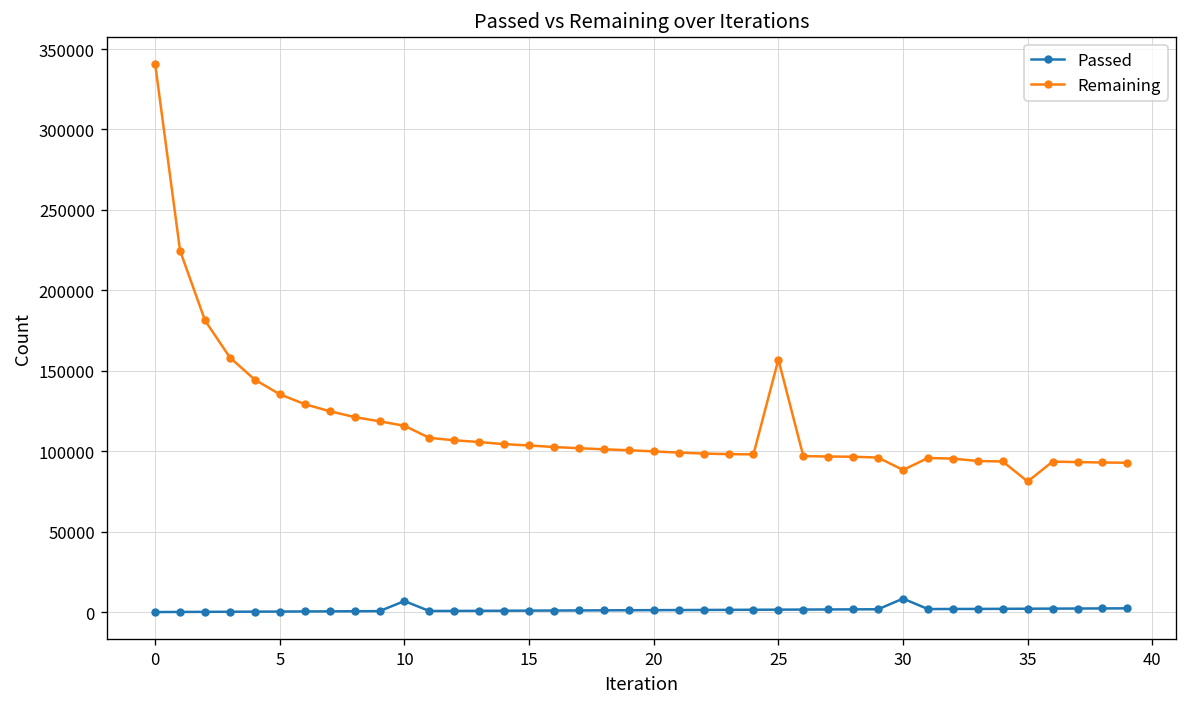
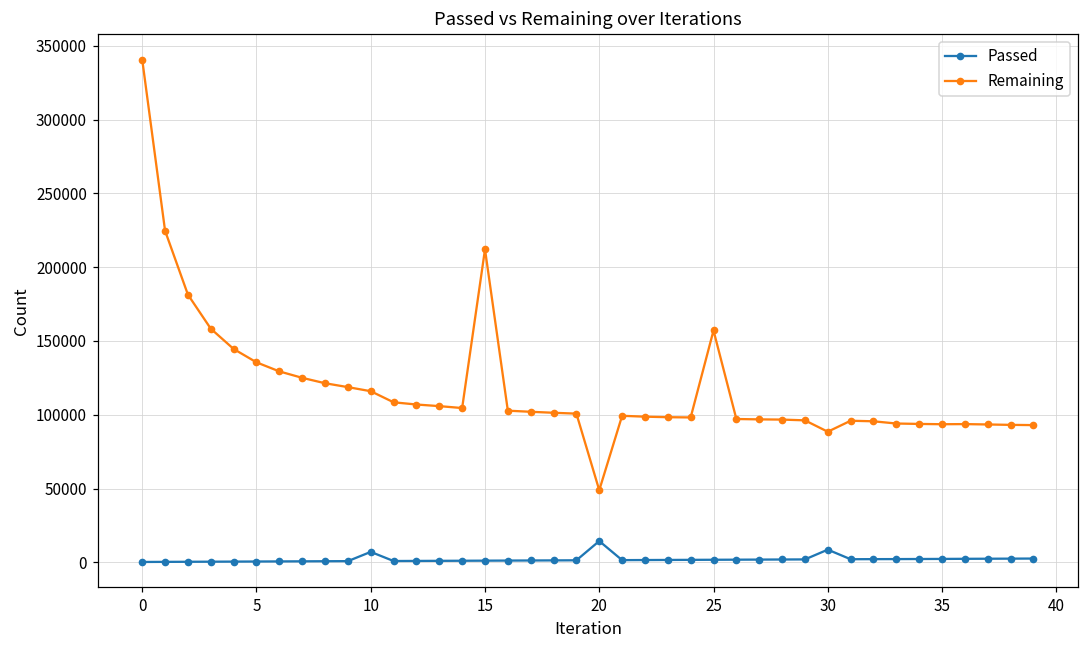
Remaining, 15: 104000 -> 212000
Passed, 20: 1000 -> 14000
Remaining, 20: 100000 -> 49000
Remaining, 35: 81000 -> 94000
